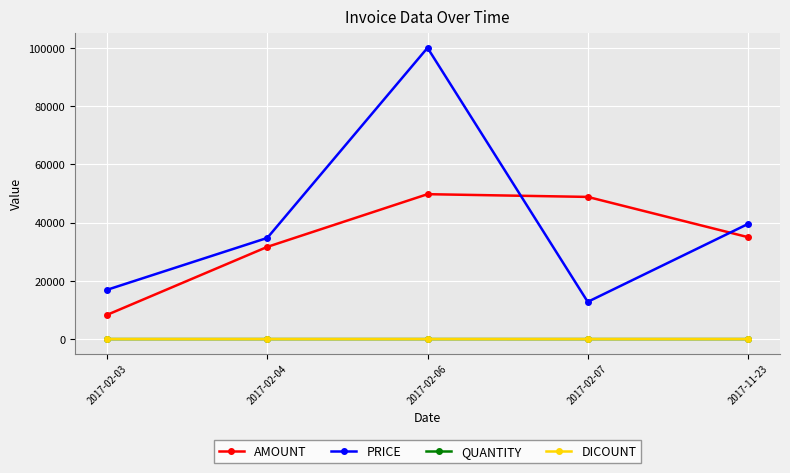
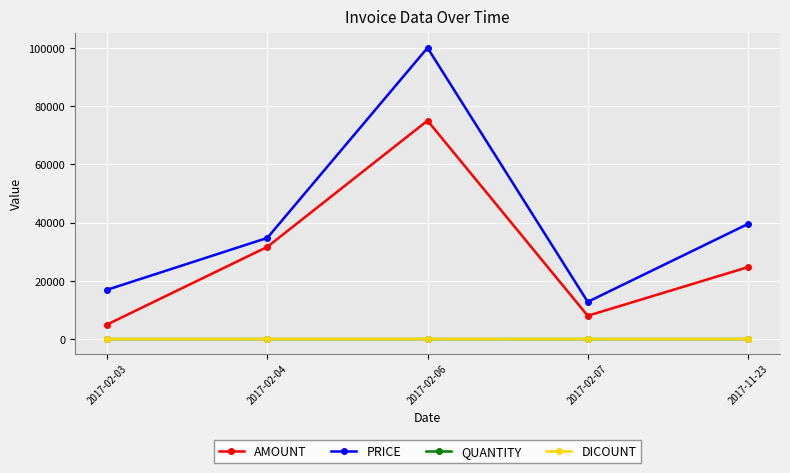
AMOUNT, 2017-02-03: 8000 -> 5000
AMOUNT, 2017-02-06: 50000 -> 75000
AMOUNT, 2017-02-07: 49000 -> 8000
AMOUNT, 2017-11-23: 35000 -> 25000
